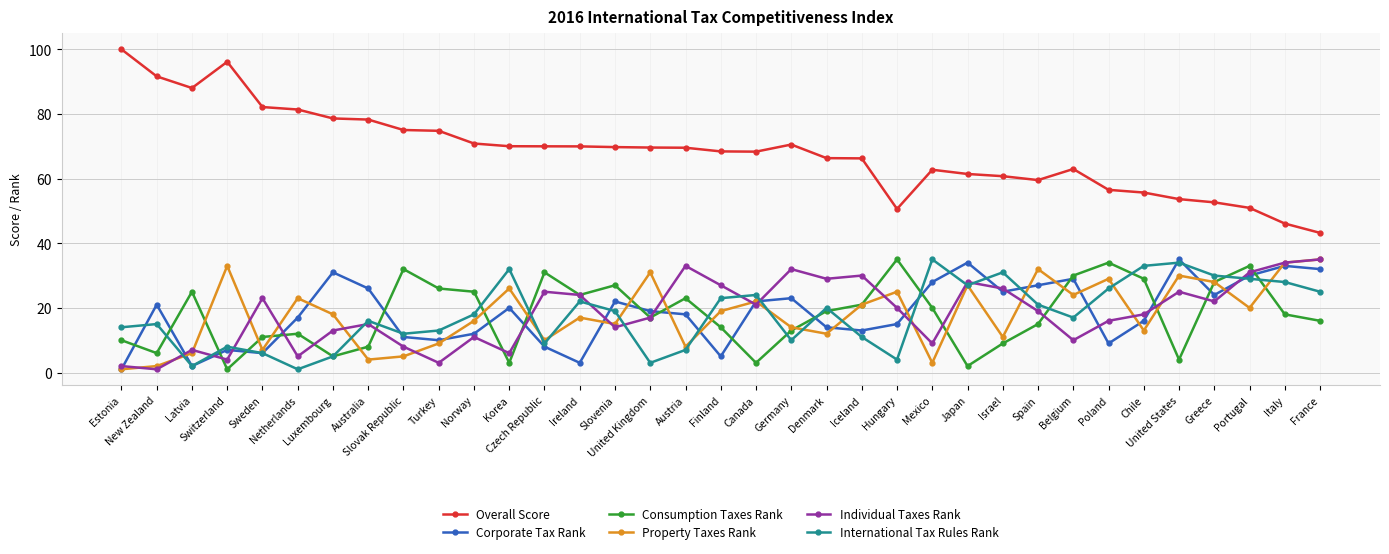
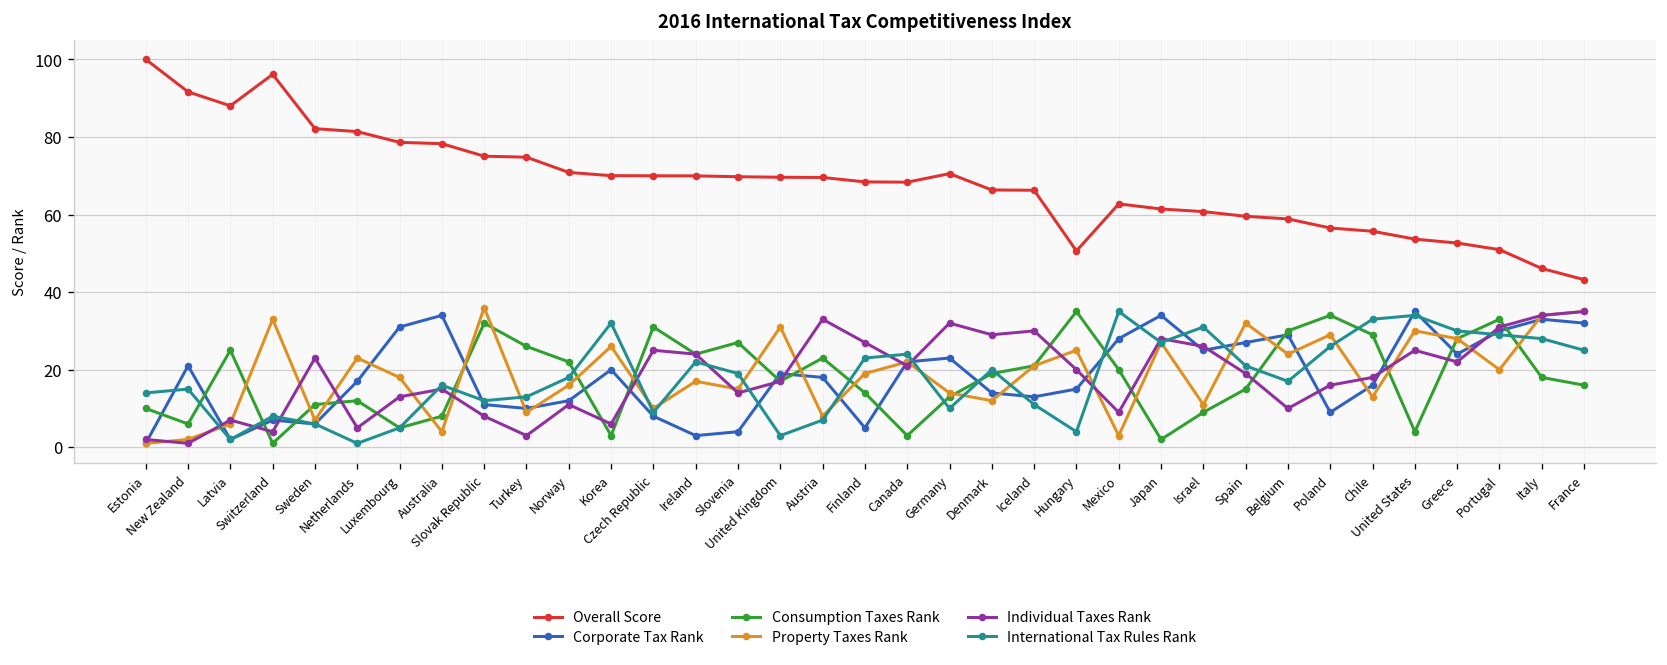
Corporate Tax Rank, Australia: 26 -> 34
Property Taxes Rank, Slovak Republic: 5 -> 36
Consumption Taxes Rank, Norway: 25 -> 22
Corporate Tax Rank, Slovenia: 22 -> 4
Overall Score, Belgium: 63 -> 59
